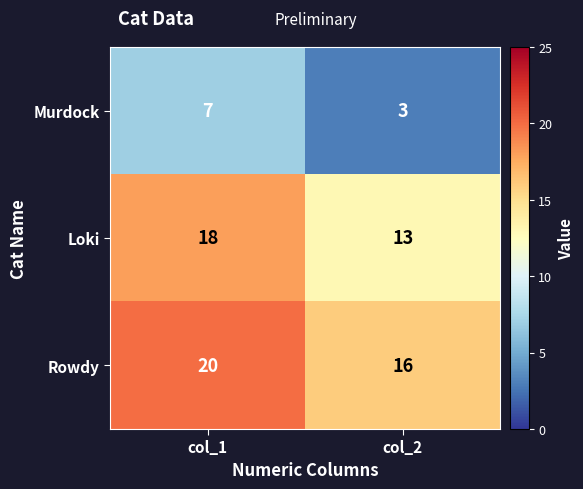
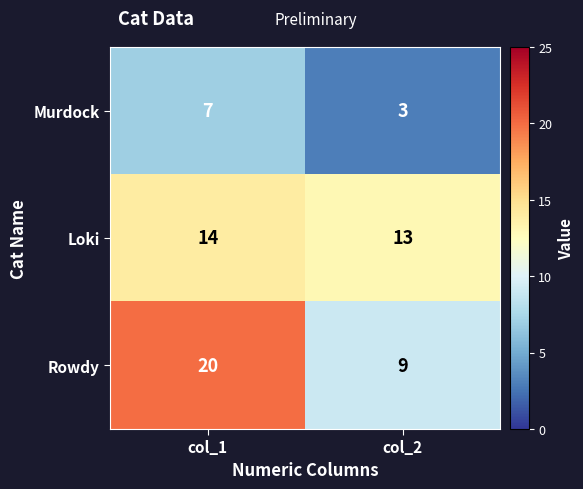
Loki, col_1: 18 -> 14
Rowdy, col_2: 16 -> 9
